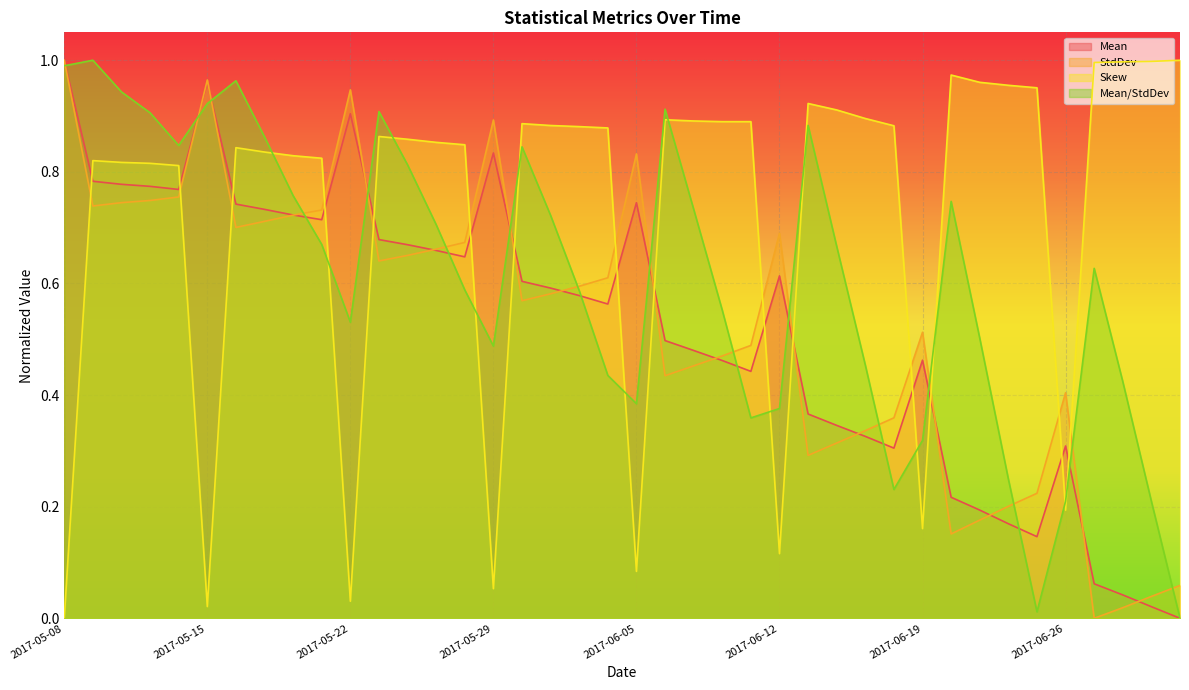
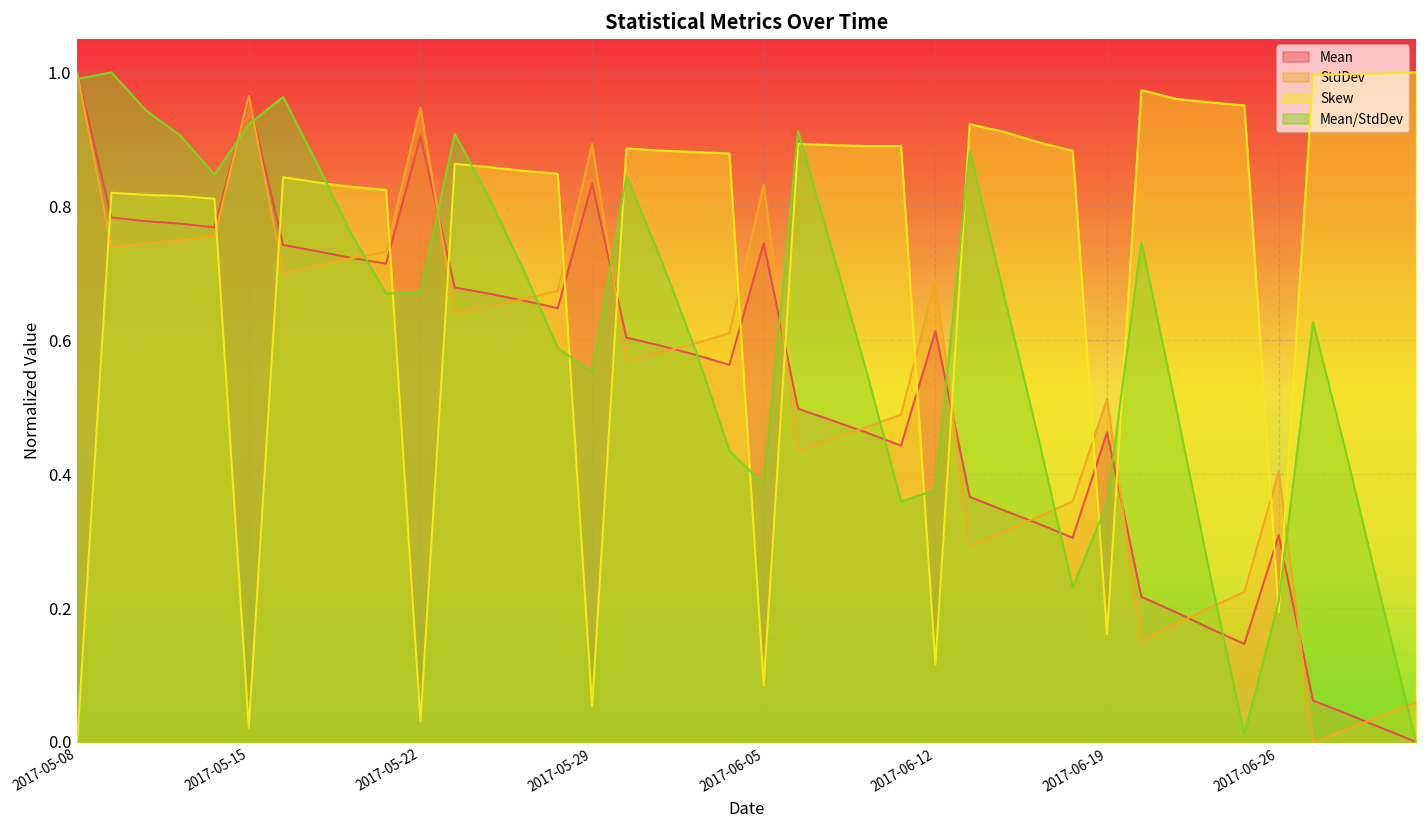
Mean/StdDev, 2017-05-22: 0.53 -> 0.67
Mean/StdDev, 2017-05-29: 0.49 -> 0.55
Mean/StdDev, 2017-06-19: 0.32 -> 0.36
